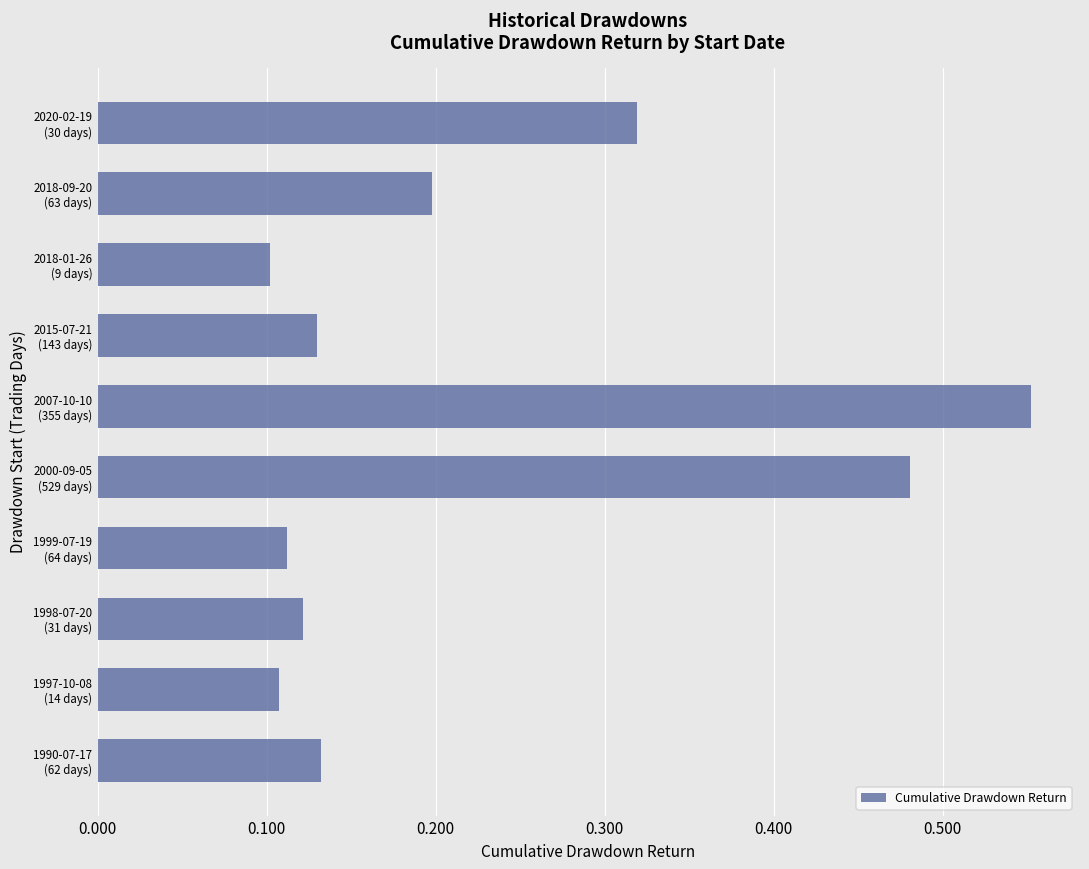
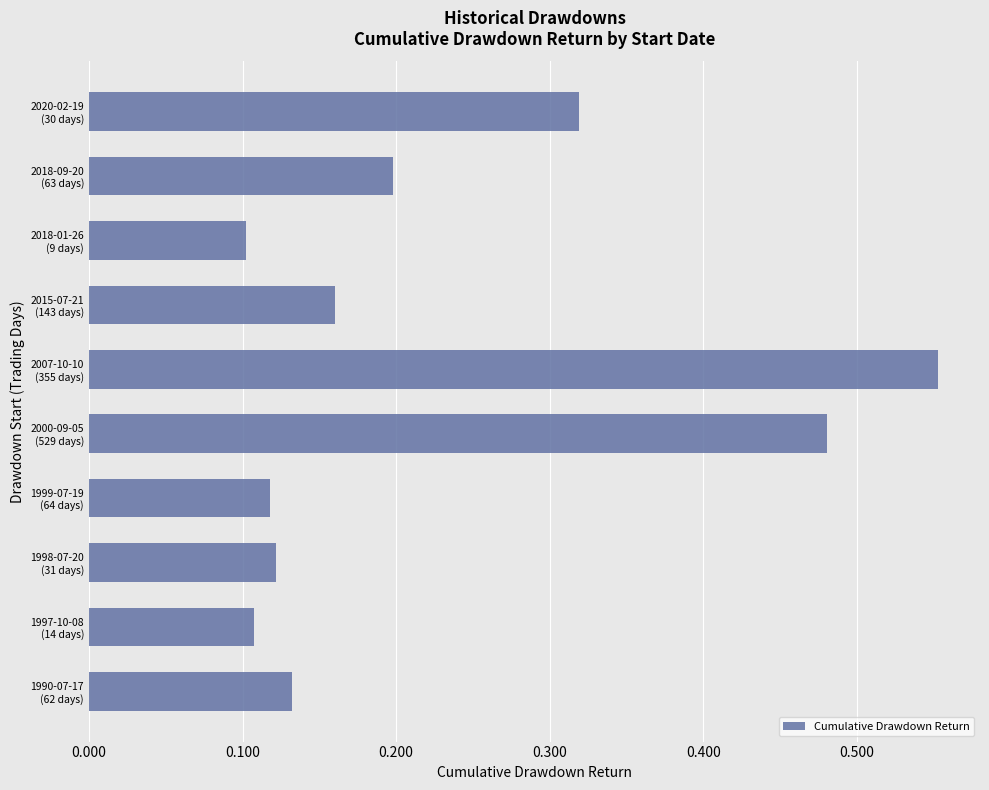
2015-07-21 (143 days): 0.130 -> 0.160
1999-07-19 (64 days): 0.112 -> 0.118
